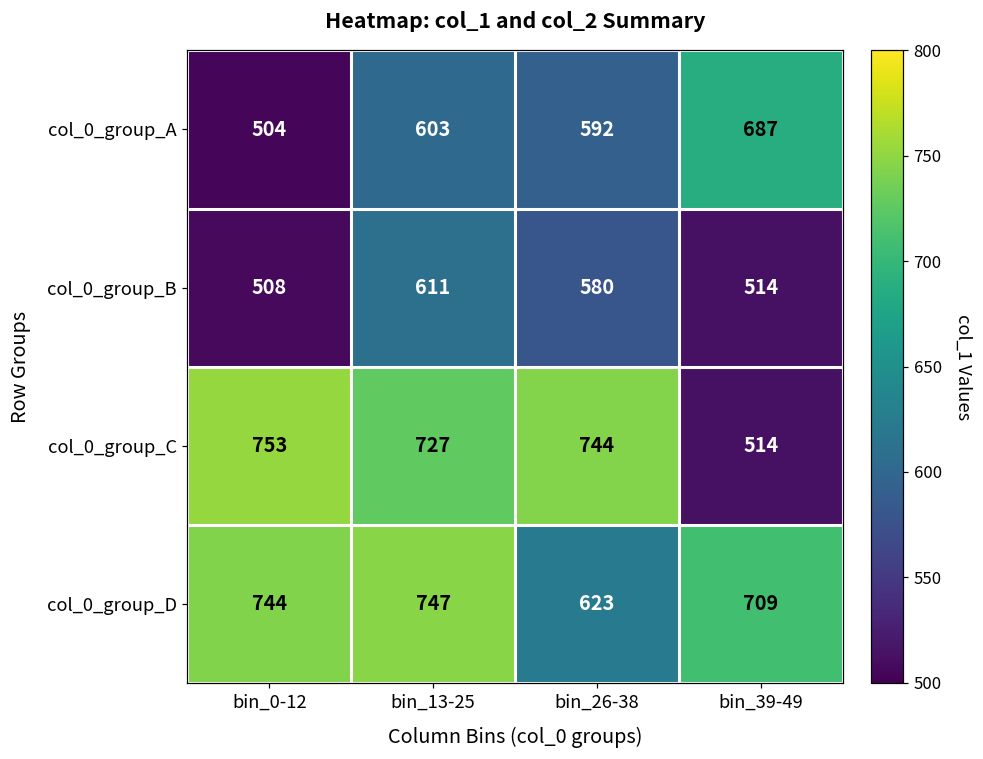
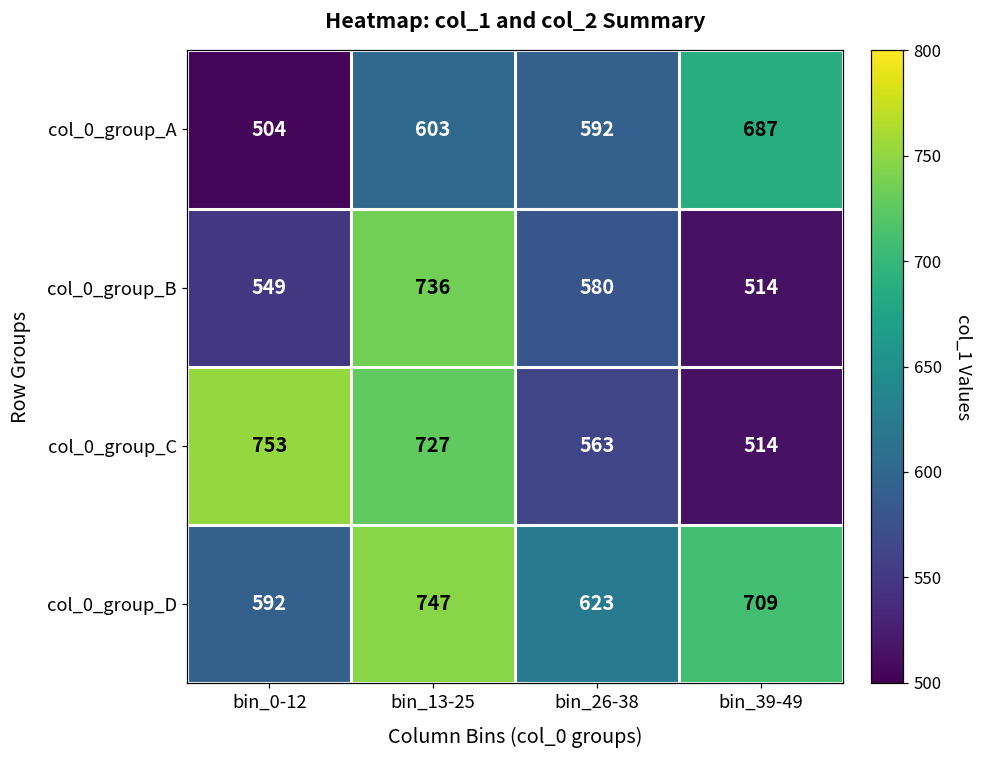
col_0_group_B, bin_0-12: 508 -> 549
col_0_group_B, bin_13-25: 611 -> 736
col_0_group_C, bin_26-38: 744 -> 563
col_0_group_D, bin_0-12: 744 -> 592
